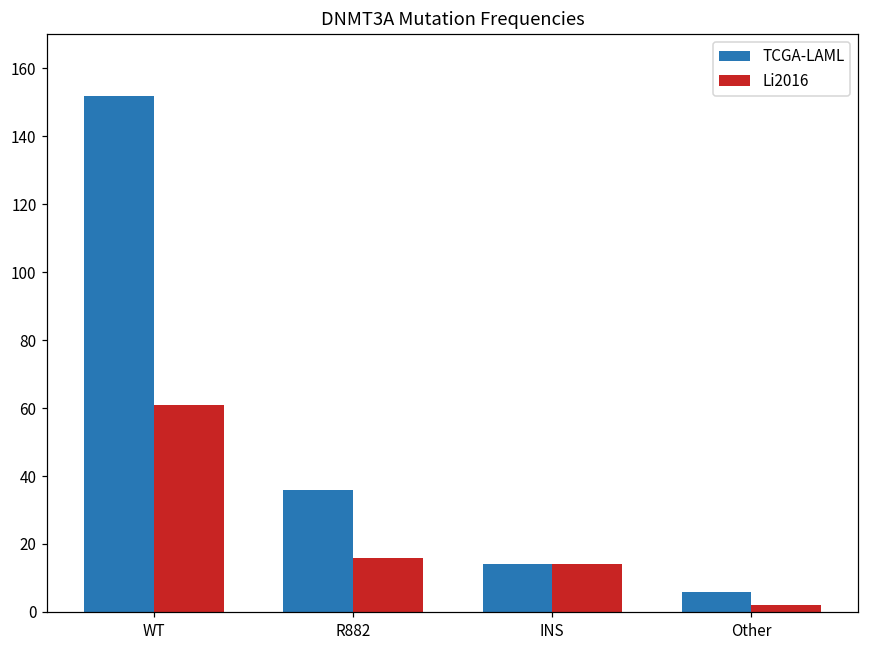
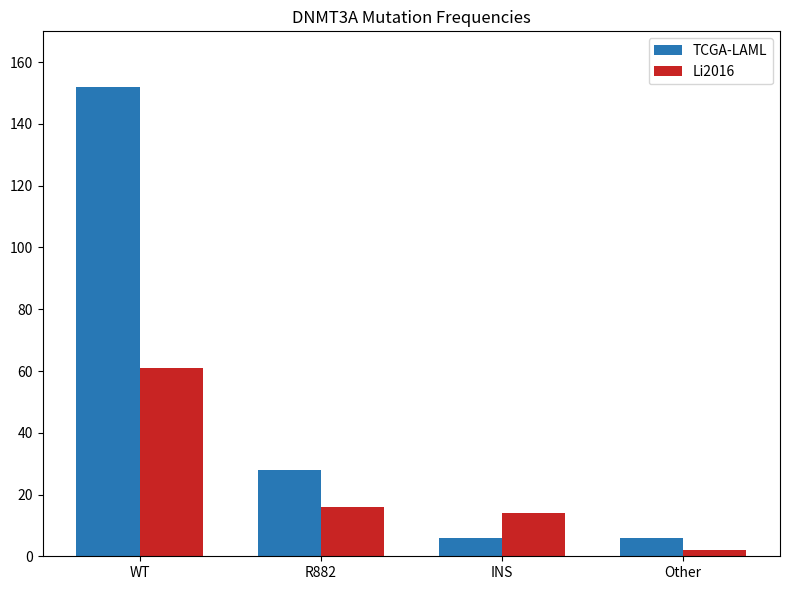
TCGA-LAML, R882: 36 -> 28
TCGA-LAML, INS: 14 -> 6
